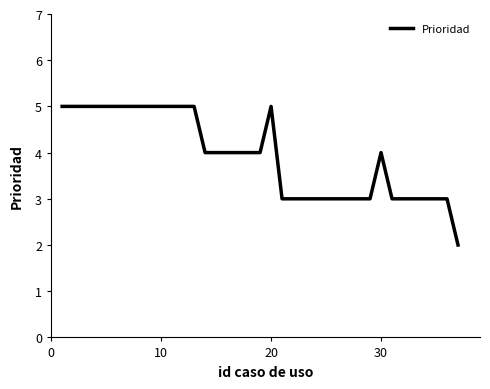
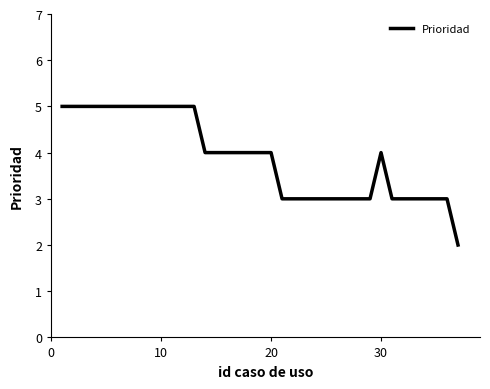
20: 5 -> 4
